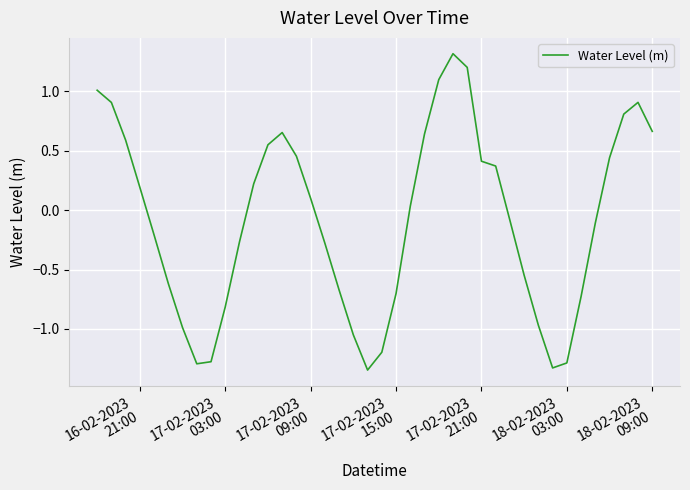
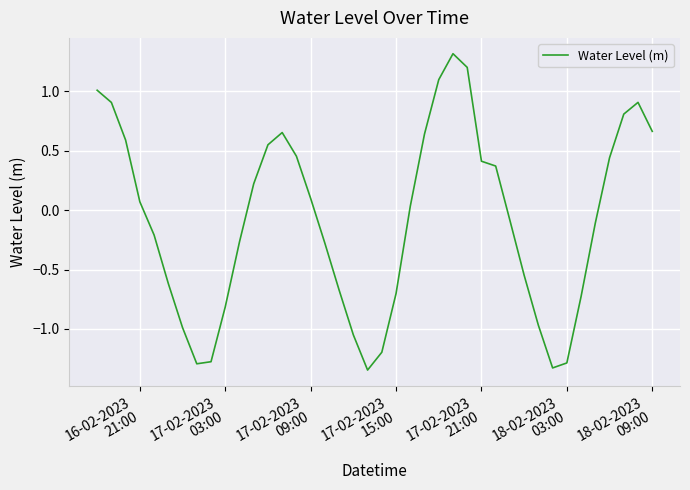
16-02-2023 21:00: 0.19 -> 0.07
